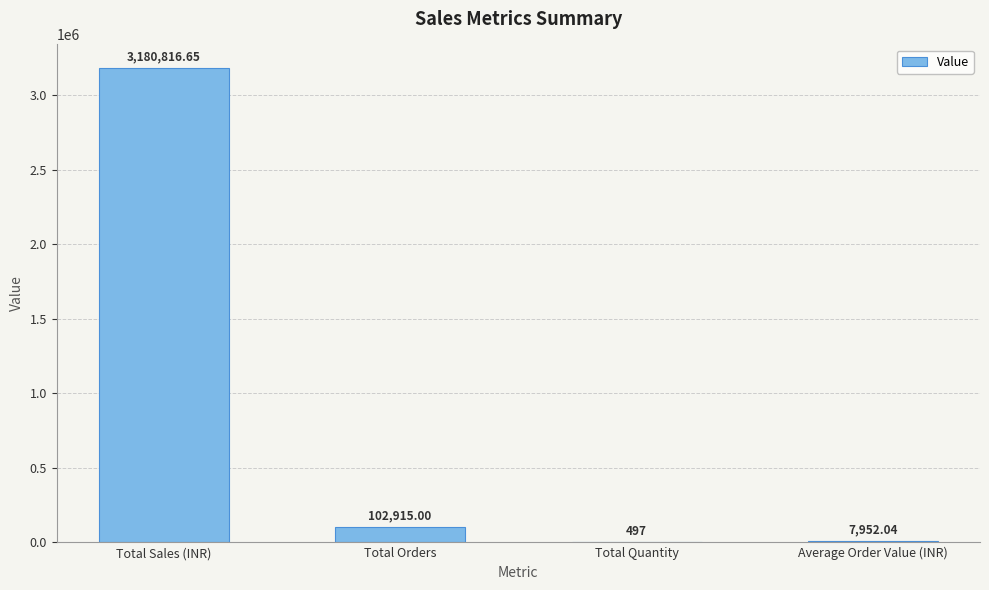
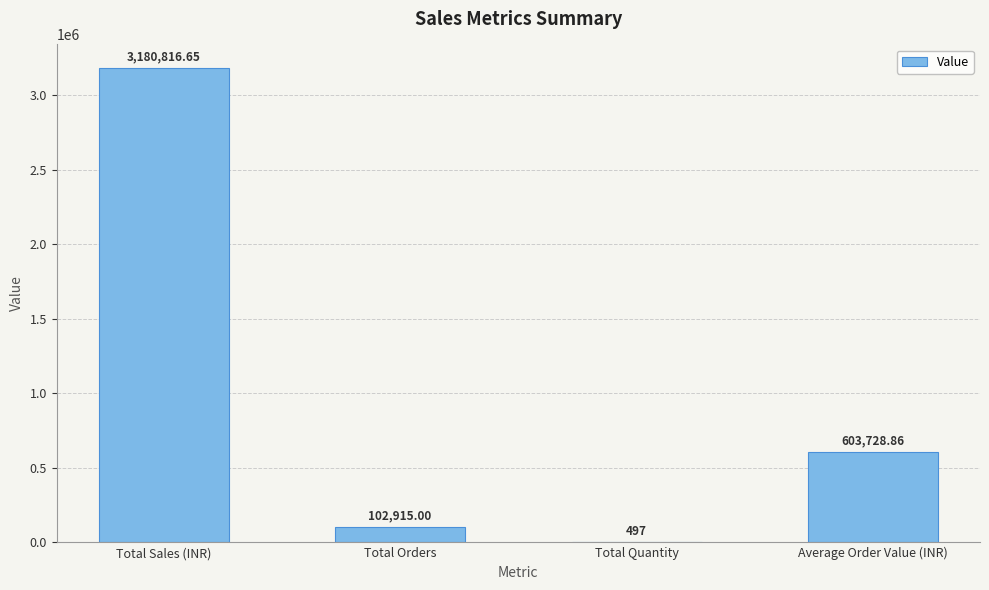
Average Order Value (INR): 7,952.04 -> 603,728.86
